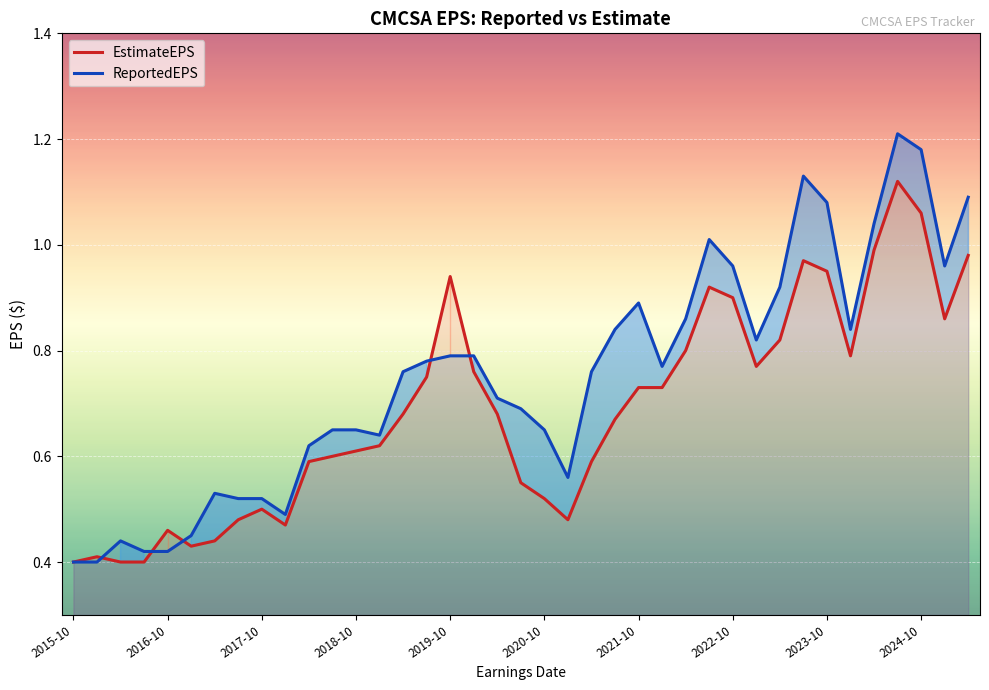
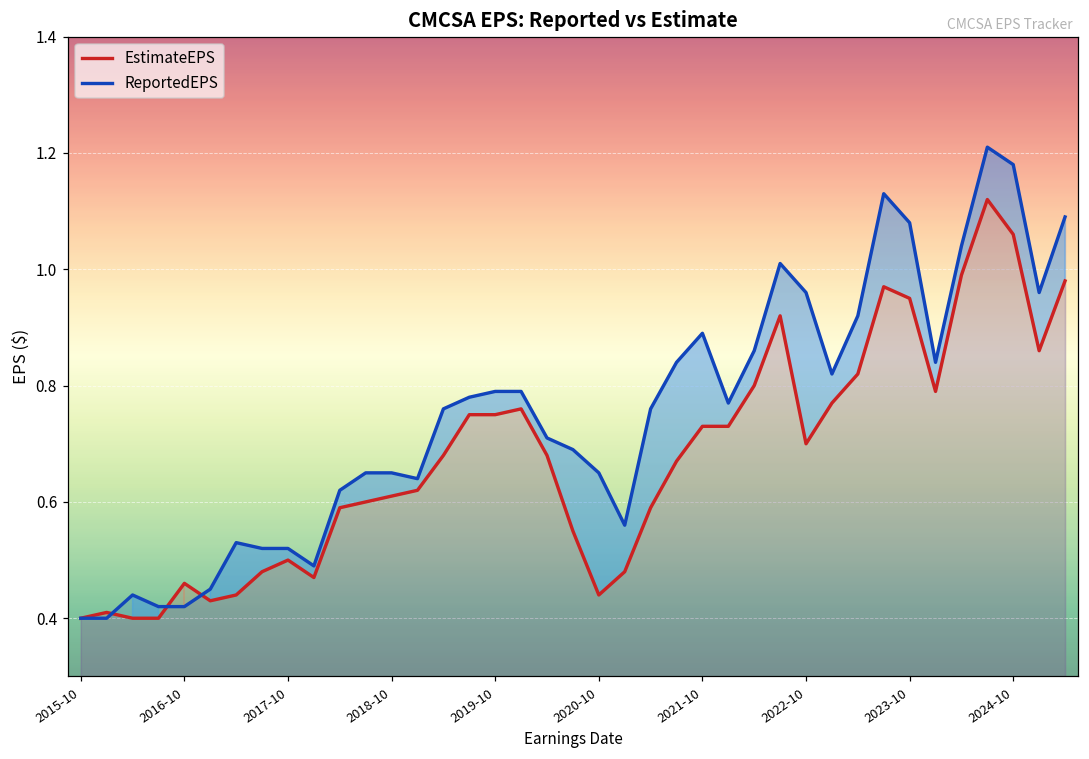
EstimateEPS, 2019-10: 0.94 -> 0.75
EstimateEPS, 2020-10: 0.52 -> 0.44
EstimateEPS, 2022-10: 0.9 -> 0.7
